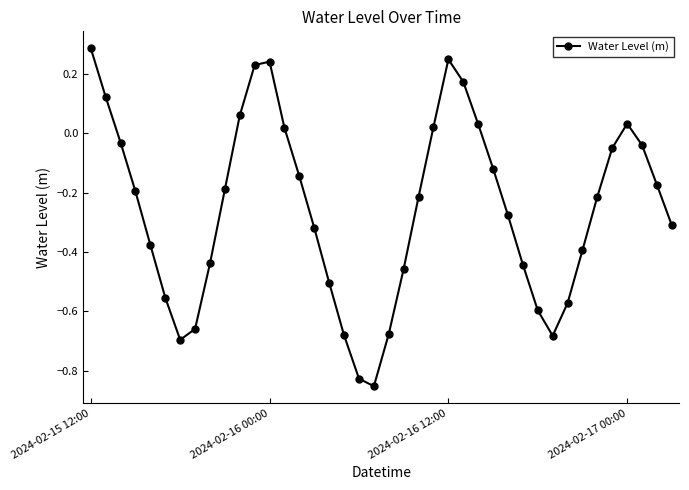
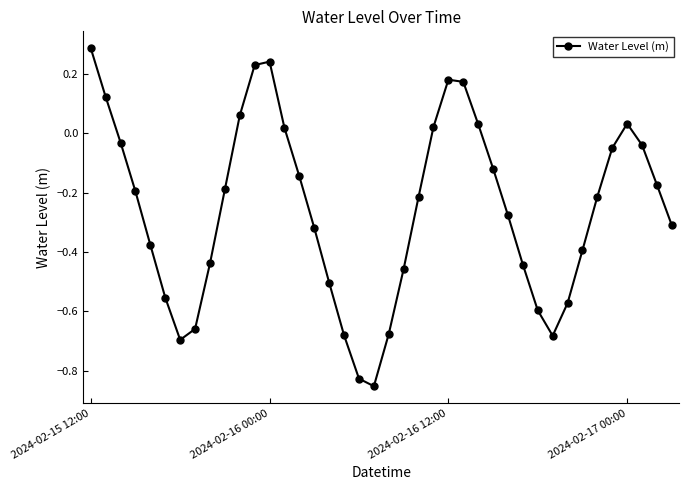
2024-02-16 12:00: 0.25 -> 0.18
